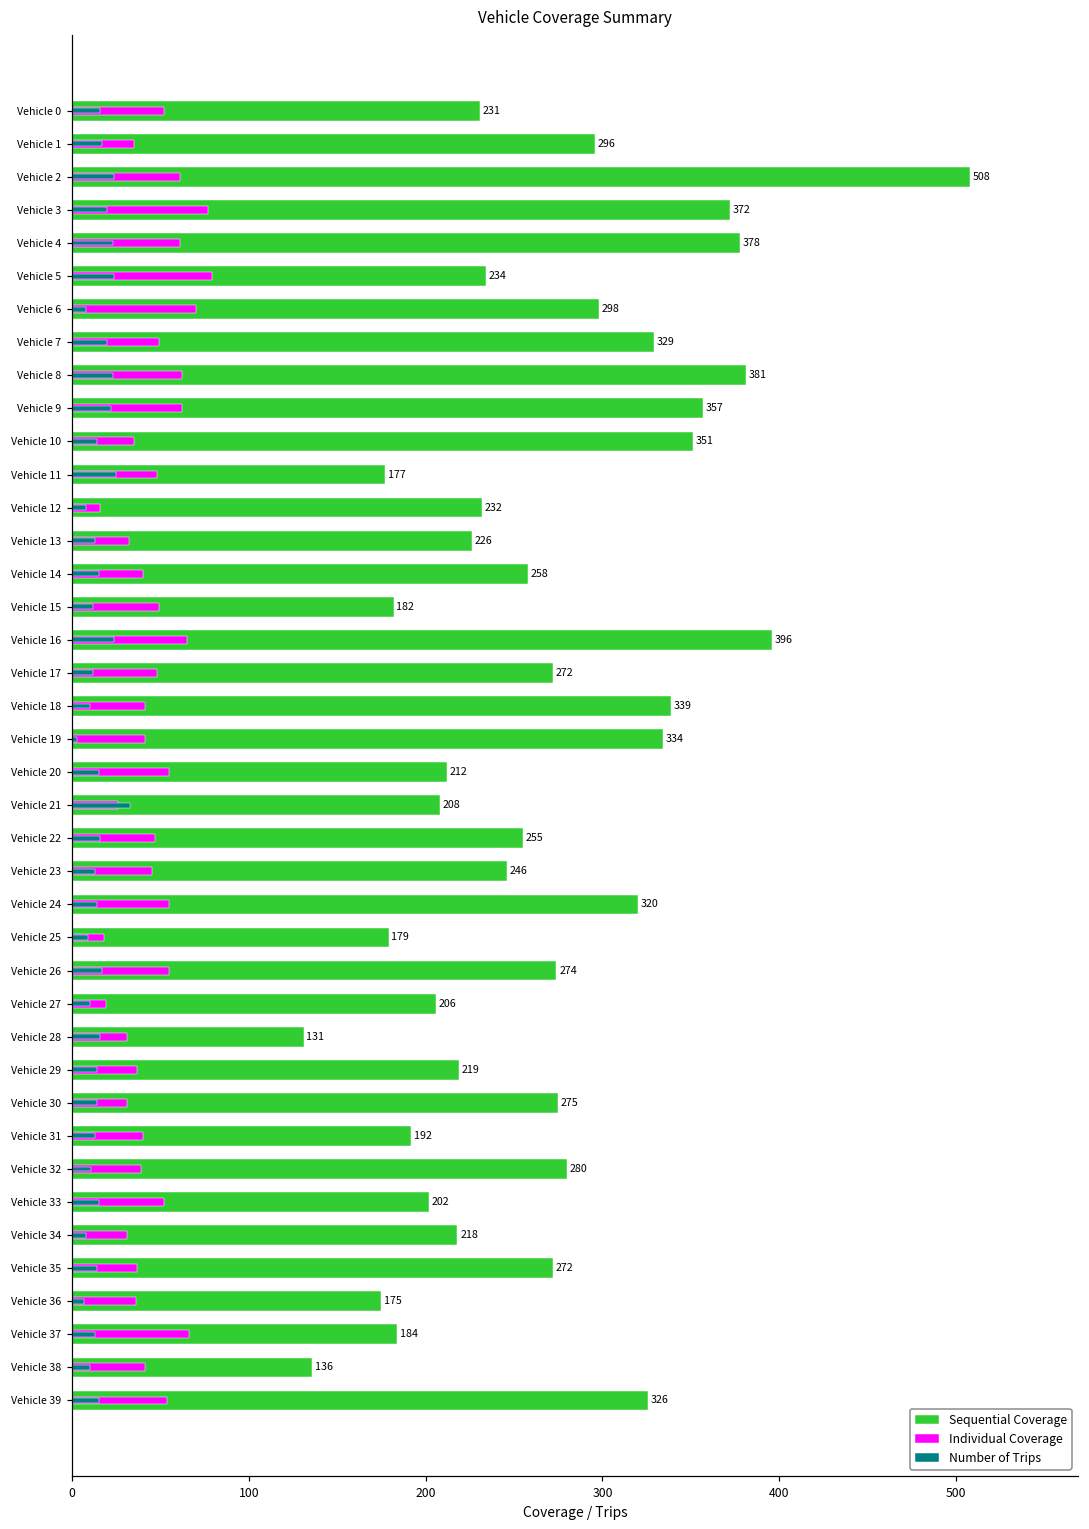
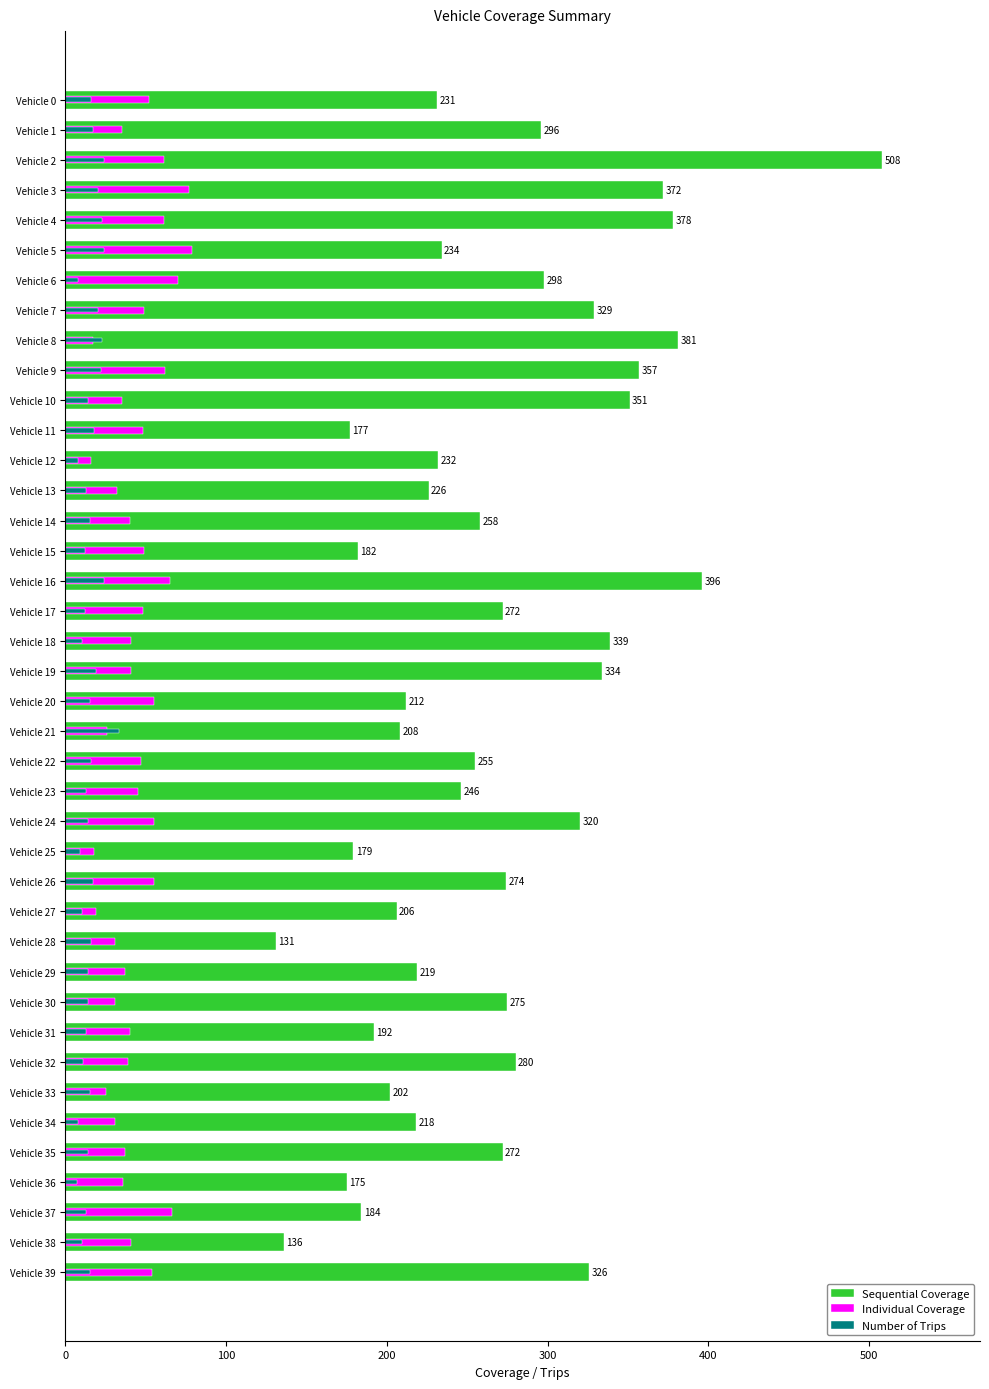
Individual Coverage, Vehicle 8: 62 -> 17
Number of Trips, Vehicle 11: 25 -> 18
Number of Trips, Vehicle 19: 3 -> 19
Individual Coverage, Vehicle 33: 52 -> 25
